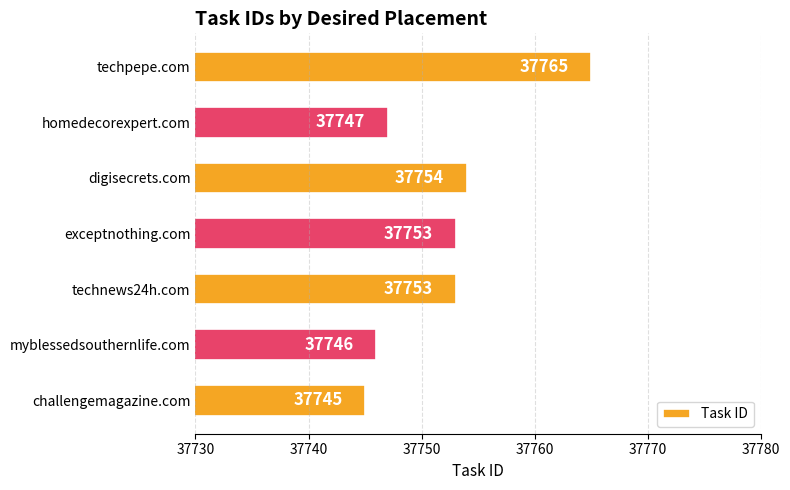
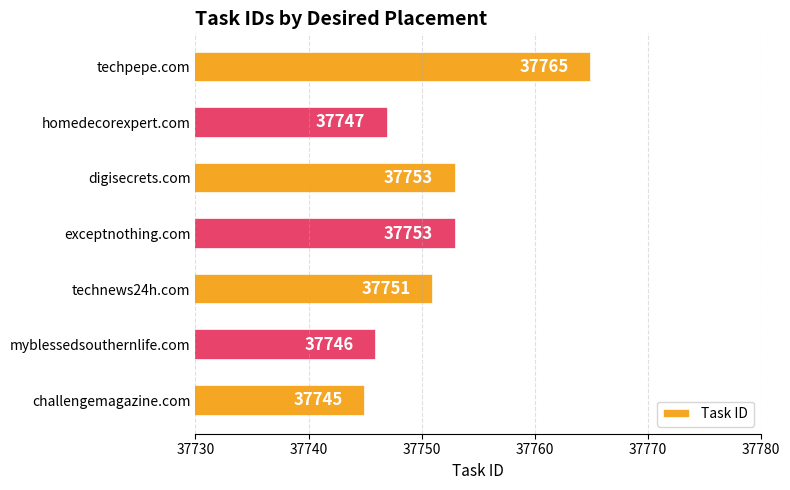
digisecrets.com: 37754 -> 37753
technews24h.com: 37753 -> 37751
